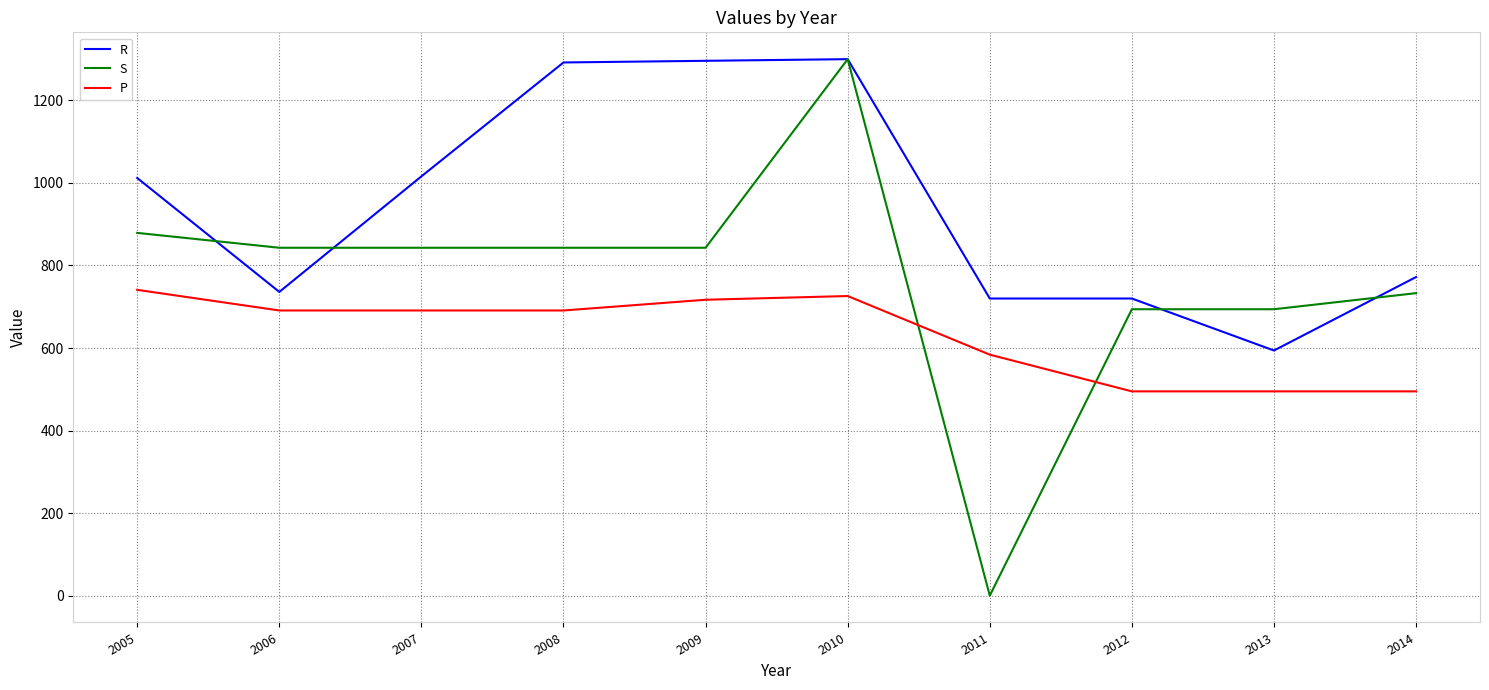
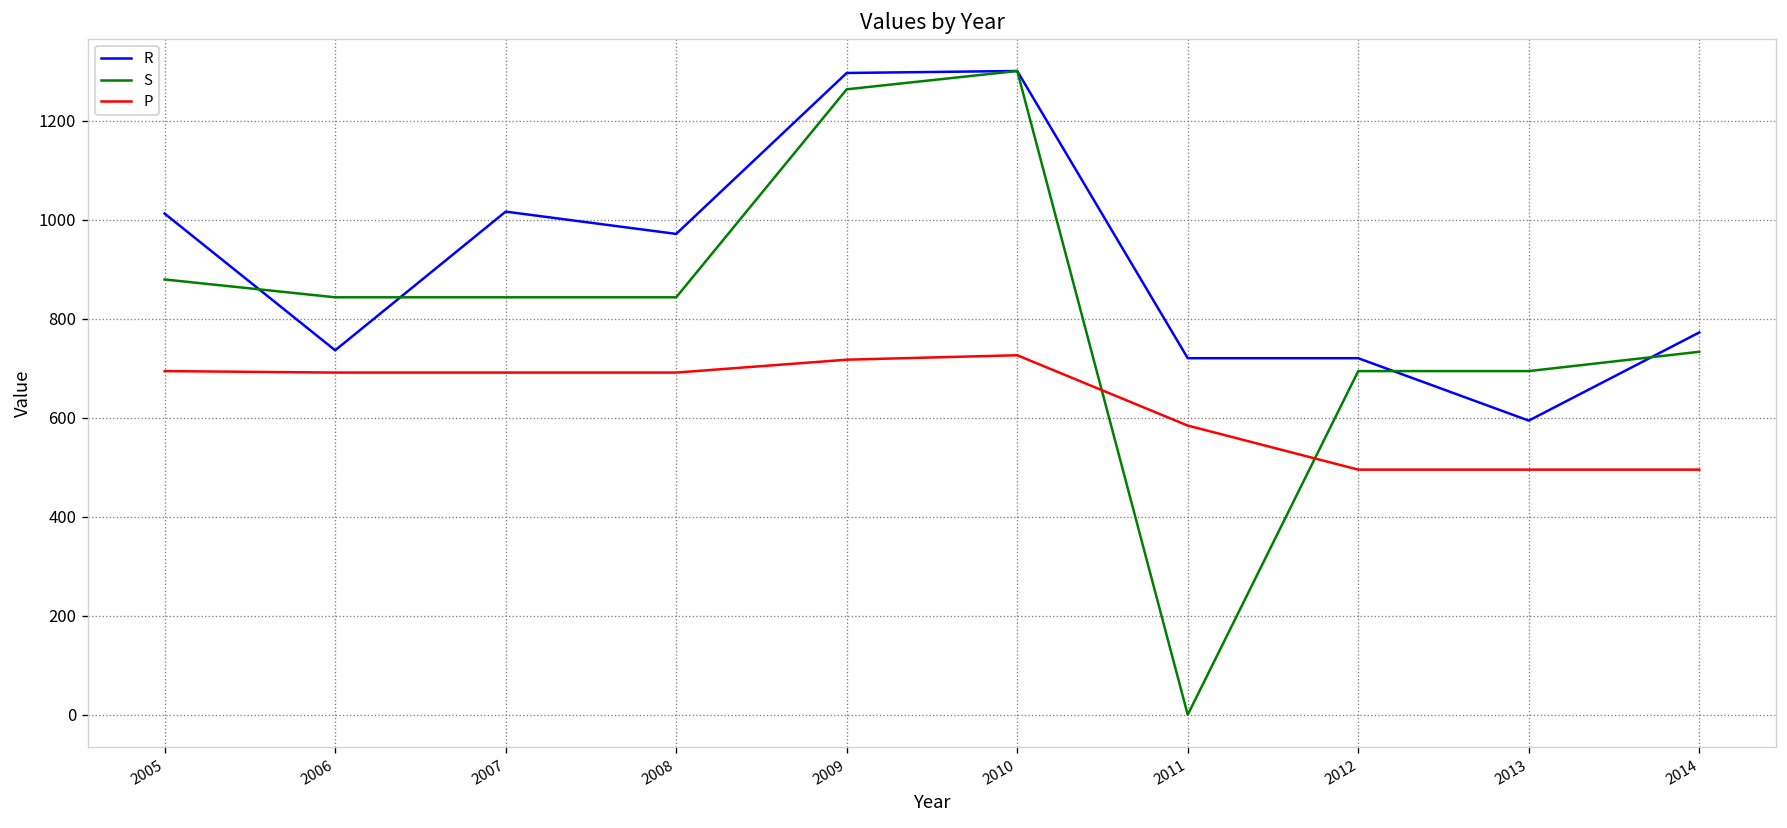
P, 2005: 740 -> 690
R, 2008: 1290 -> 970
S, 2009: 840 -> 1260
